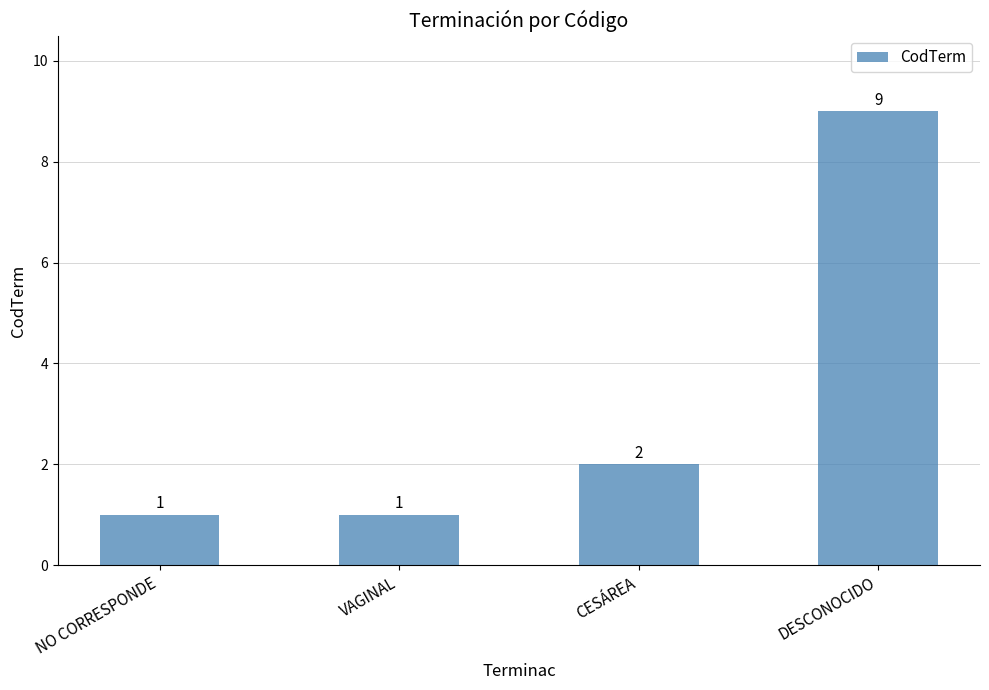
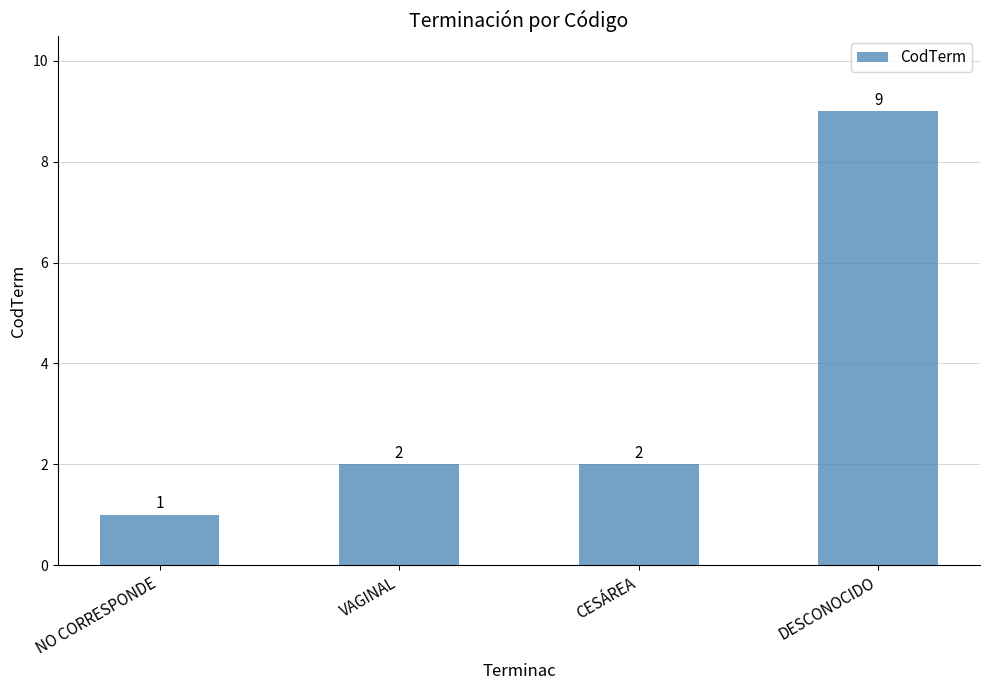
VAGINAL: 1 -> 2
